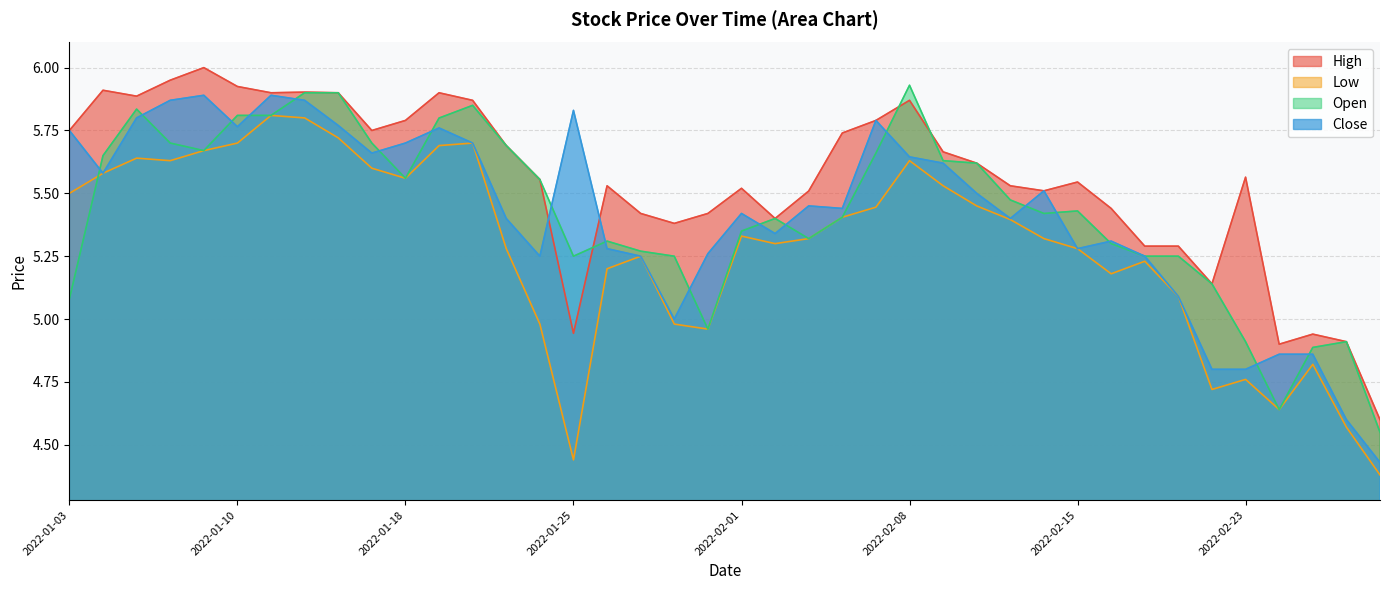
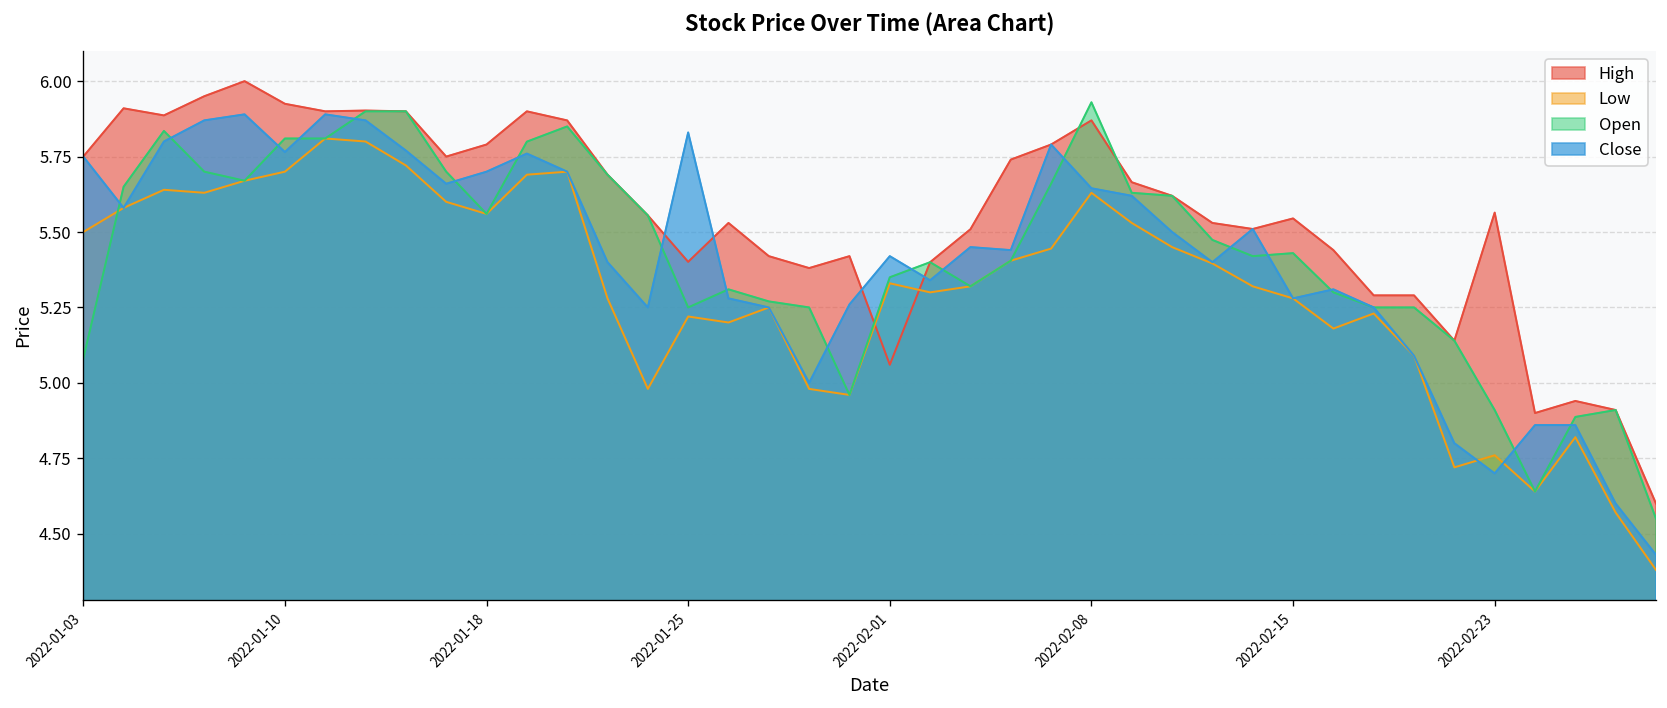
High, 2022-01-25: 4.94 -> 5.40
Low, 2022-01-25: 4.44 -> 5.22
High, 2022-02-01: 5.52 -> 5.06
Close, 2022-02-23: 4.8 -> 4.7
